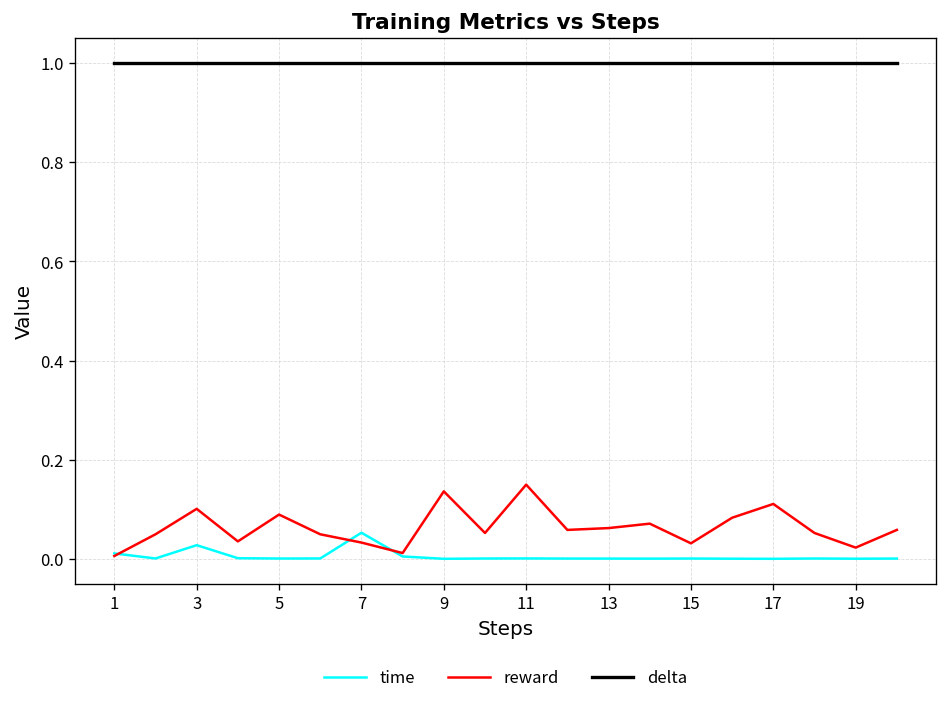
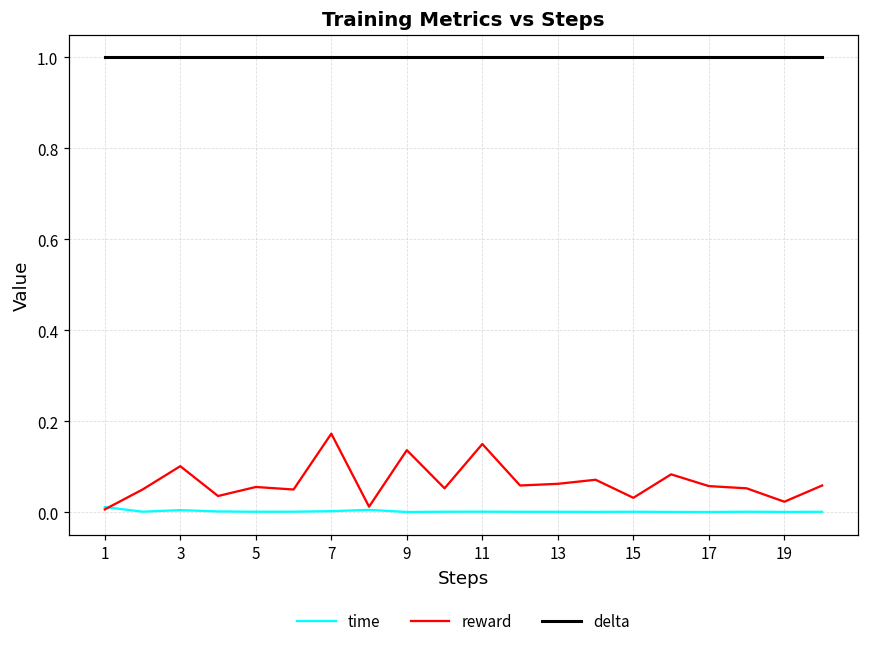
time, 3: 0.03 -> 0.00
reward, 5: 0.09 -> 0.06
time, 7: 0.05 -> 0.00
reward, 7: 0.03 -> 0.17
reward, 17: 0.11 -> 0.06
